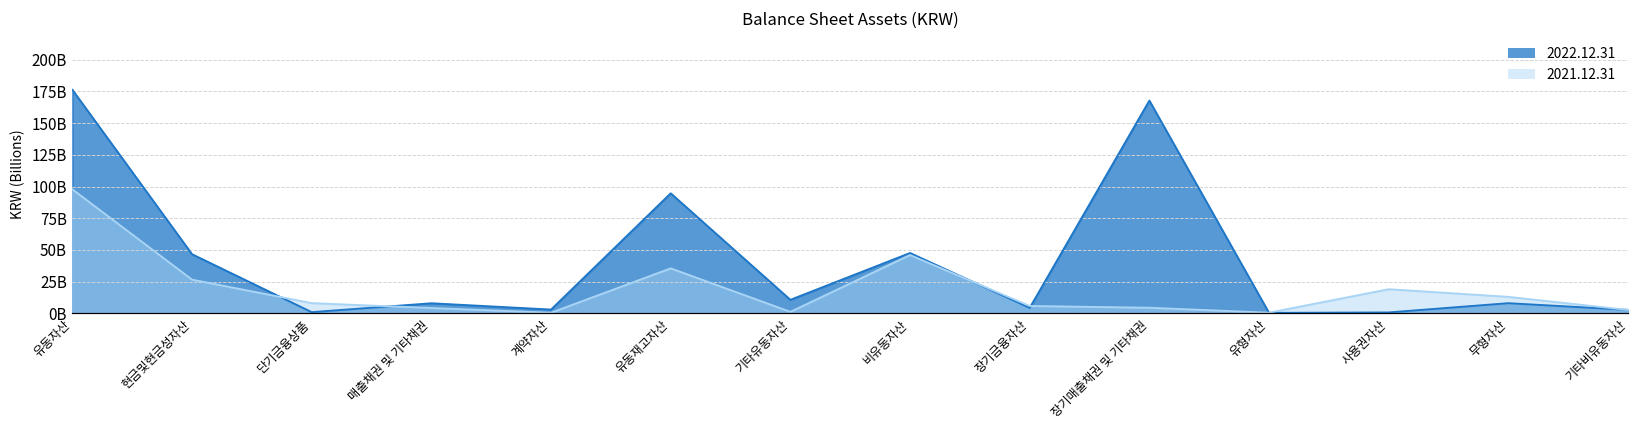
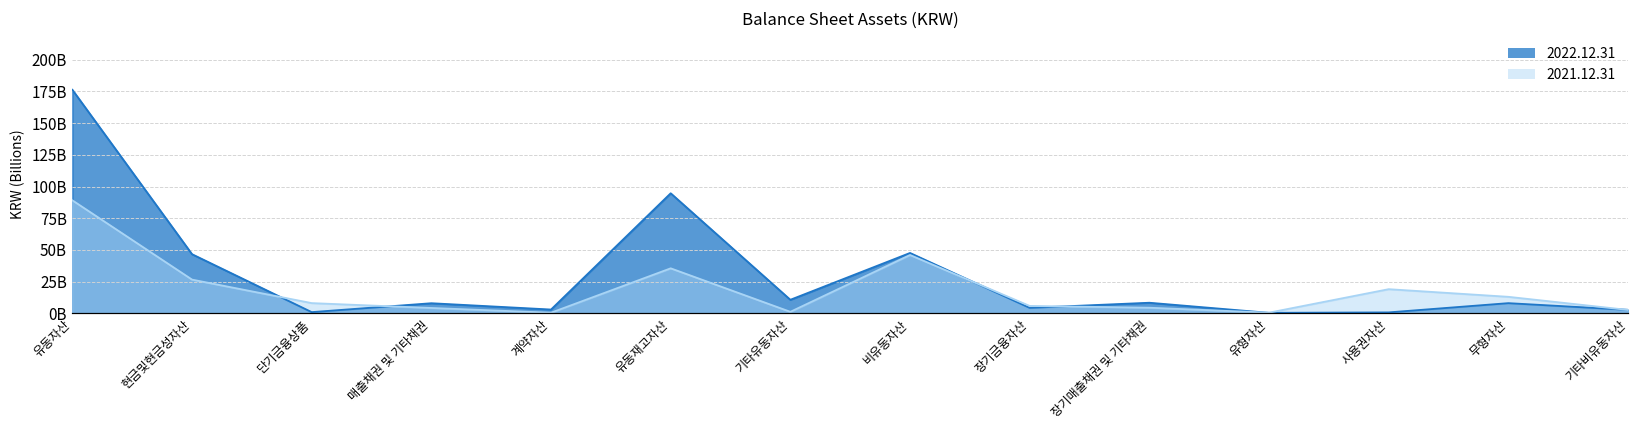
2021.12.31, 유동자산: 98000000000 -> 89000000000
2022.12.31, 장기매출채권 및 기타채권: 168000000000 -> 8000000000
